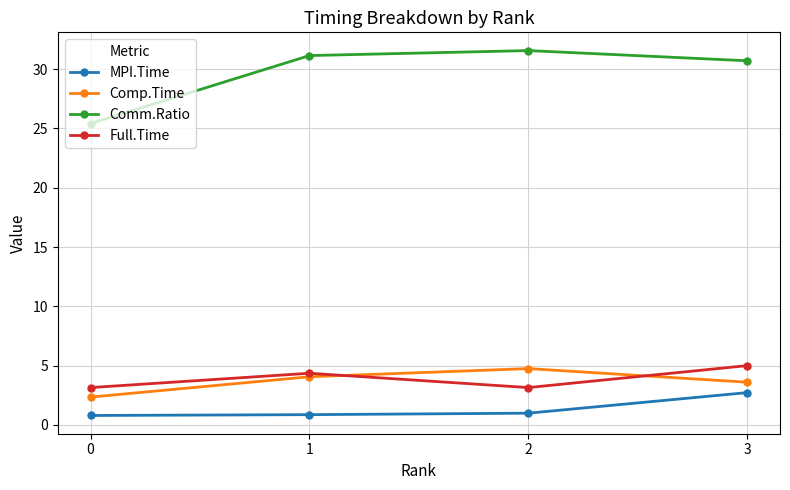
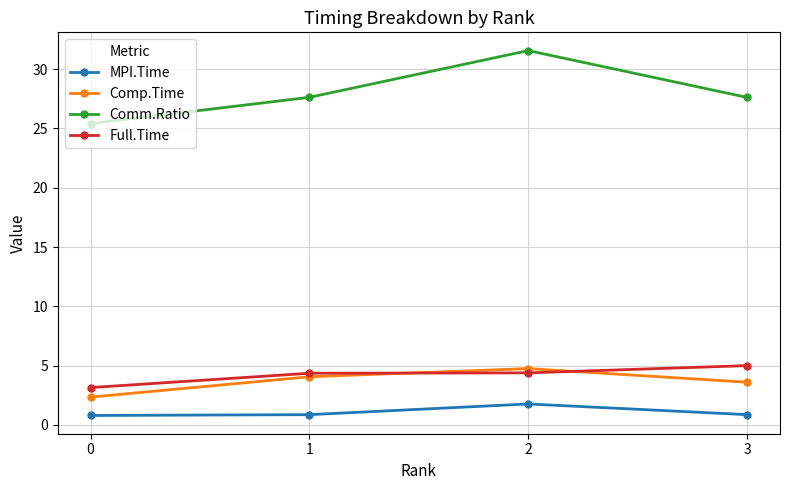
Comm.Ratio, 1: 31.1 -> 27.6
MPI.Time, 2: 1.0 -> 1.8
Full.Time, 2: 3.2 -> 4.4
MPI.Time, 3: 2.7 -> 0.9
Comm.Ratio, 3: 30.7 -> 27.6
